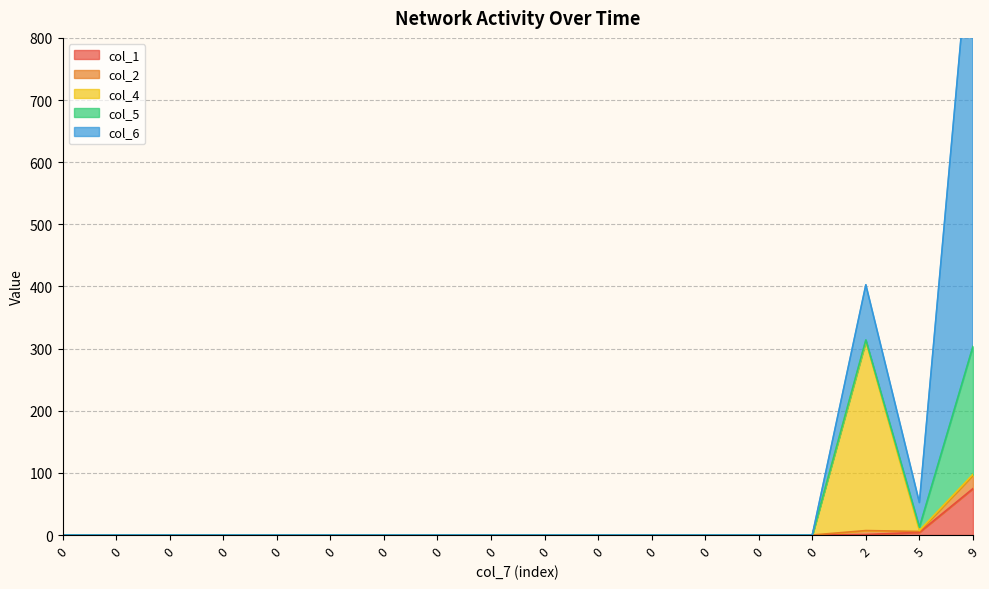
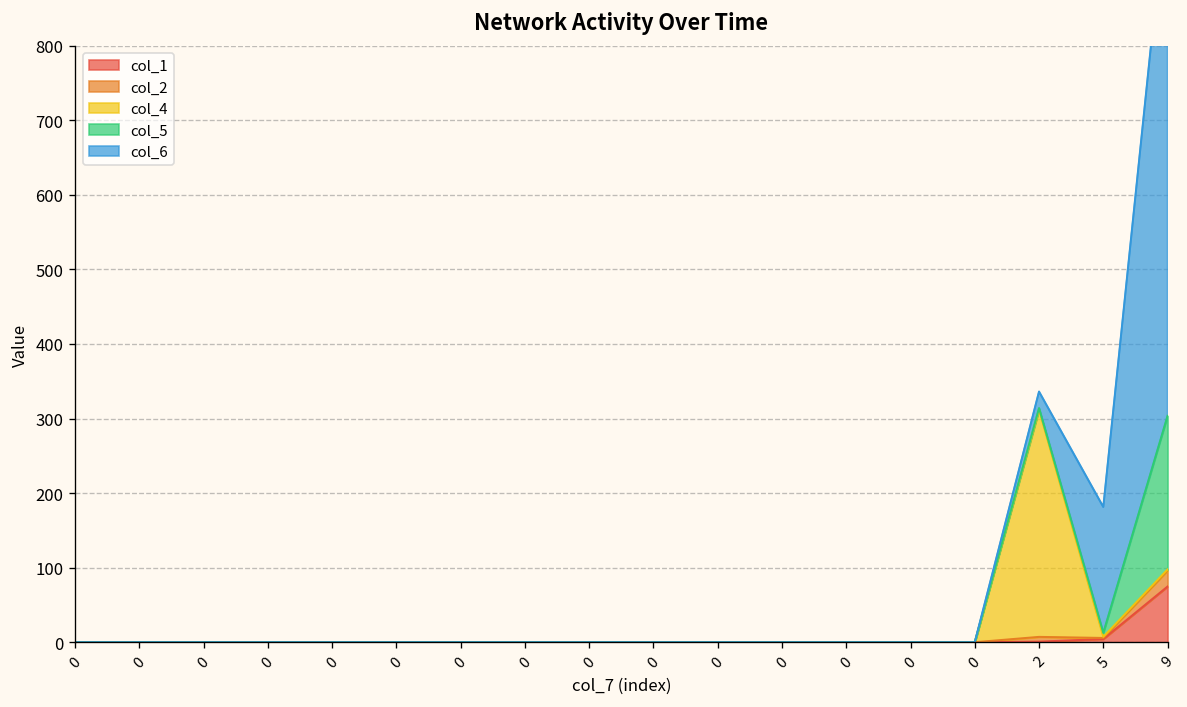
col_6, 2: 90 -> 20
col_6, 5: 40 -> 170
